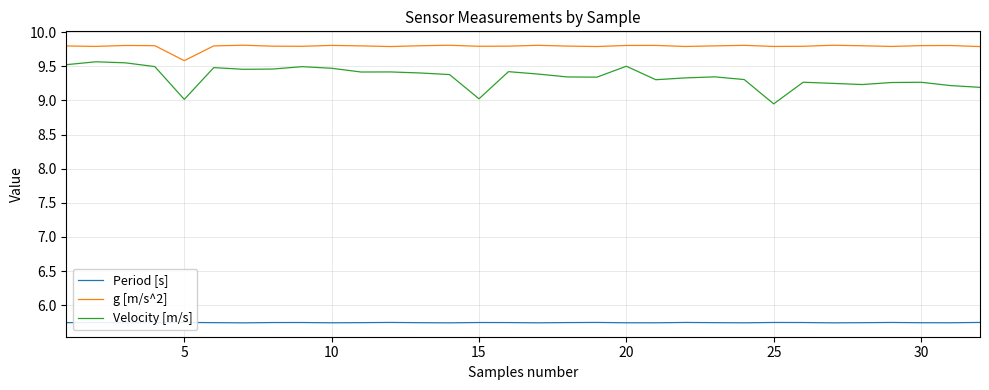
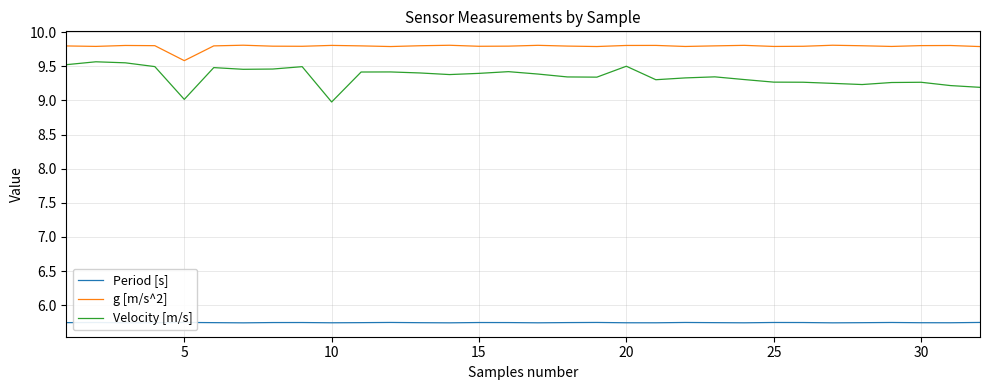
Velocity [m/s], 10: 9.5 -> 9.0
Velocity [m/s], 15: 9.0 -> 9.4
Velocity [m/s], 25: 8.9 -> 9.3
